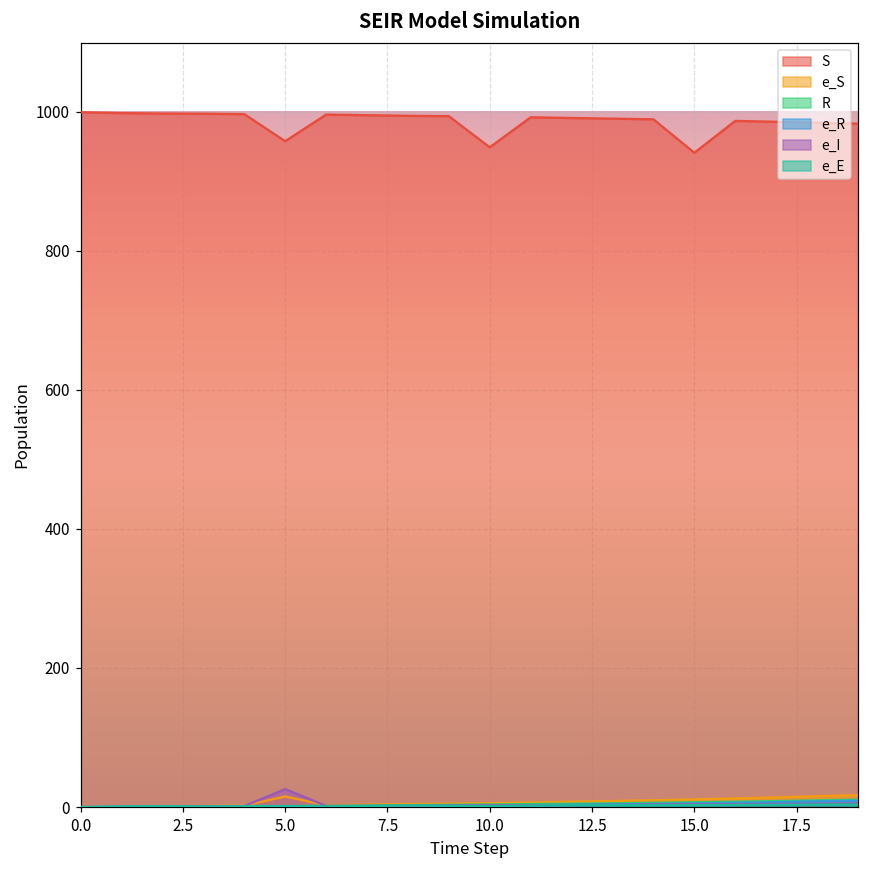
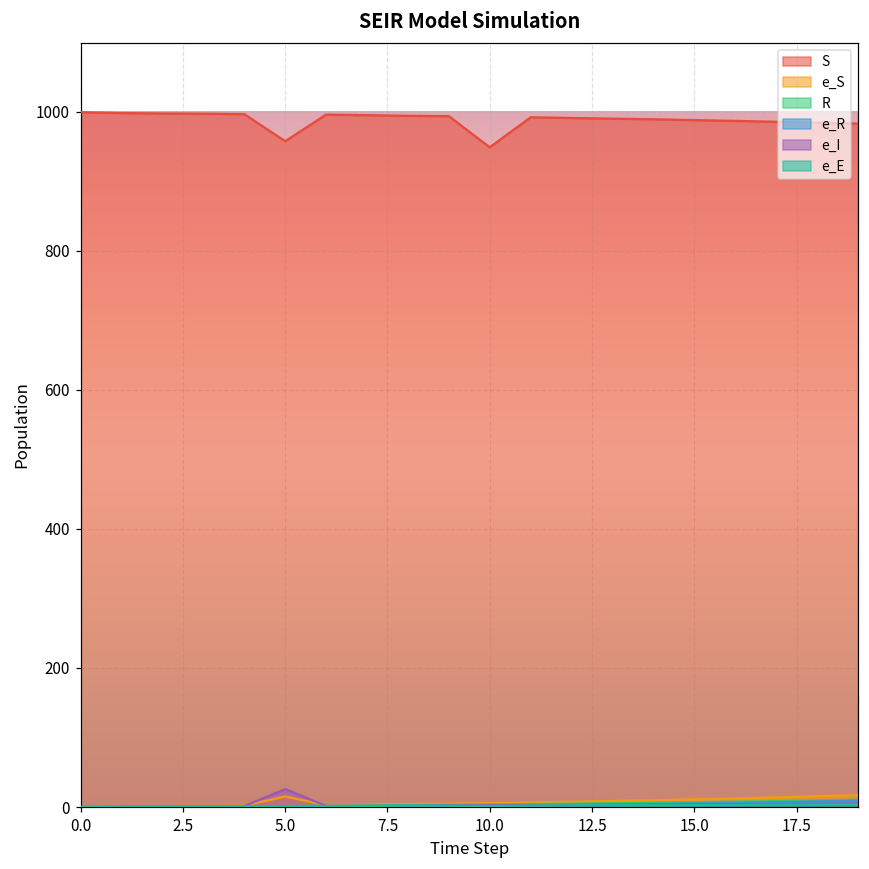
S, 15.0: 940 -> 990
